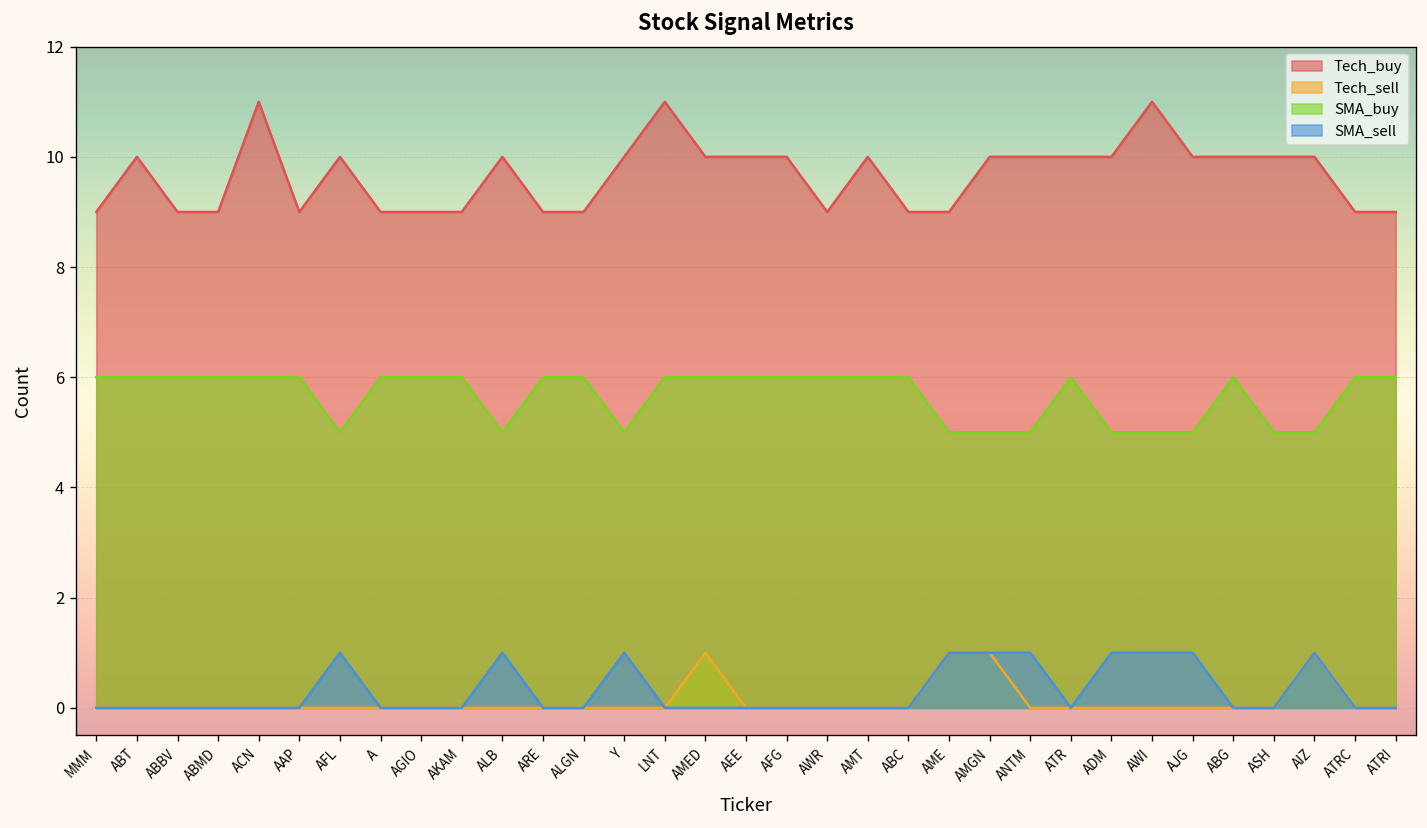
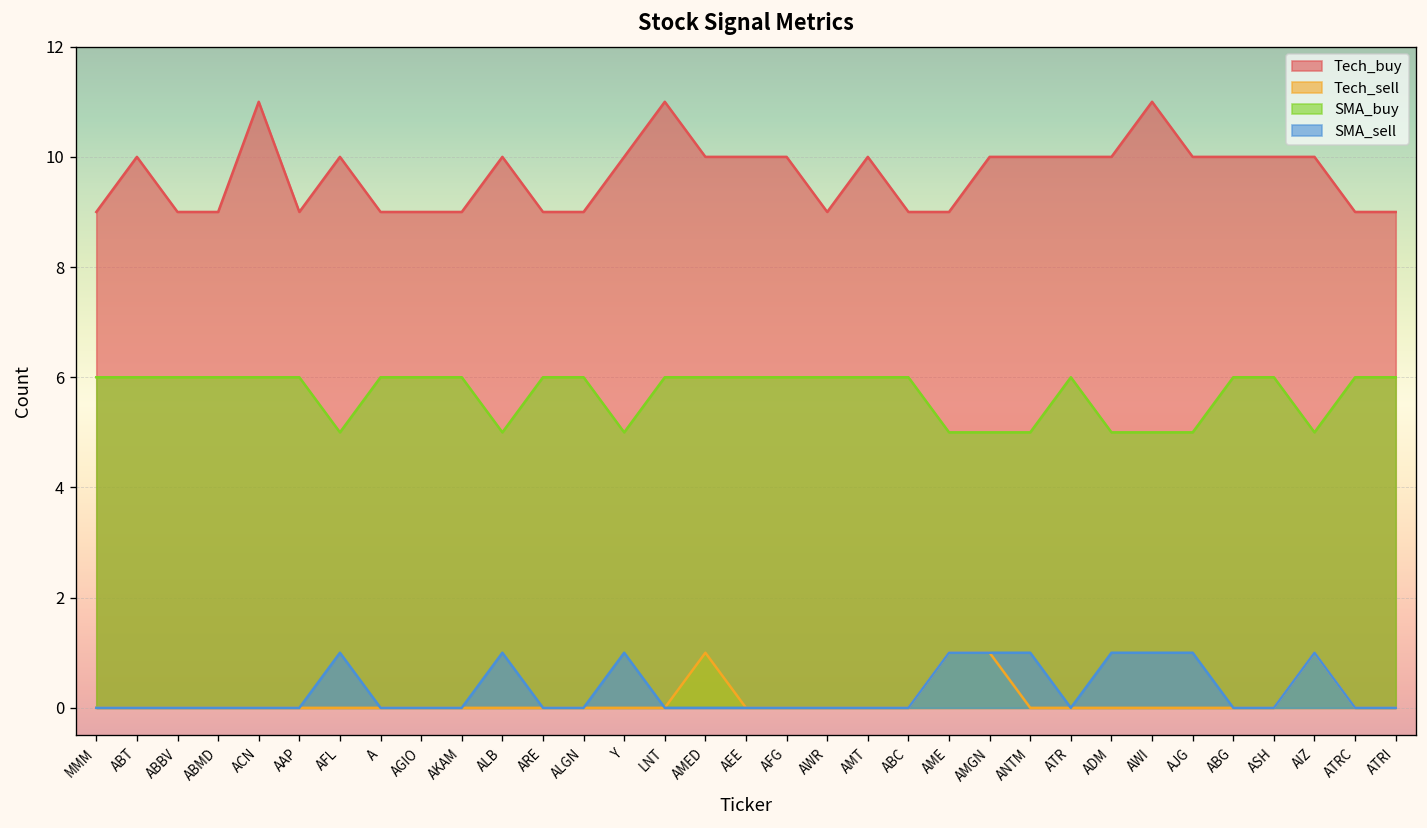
SMA_buy, ASH: 5 -> 6
